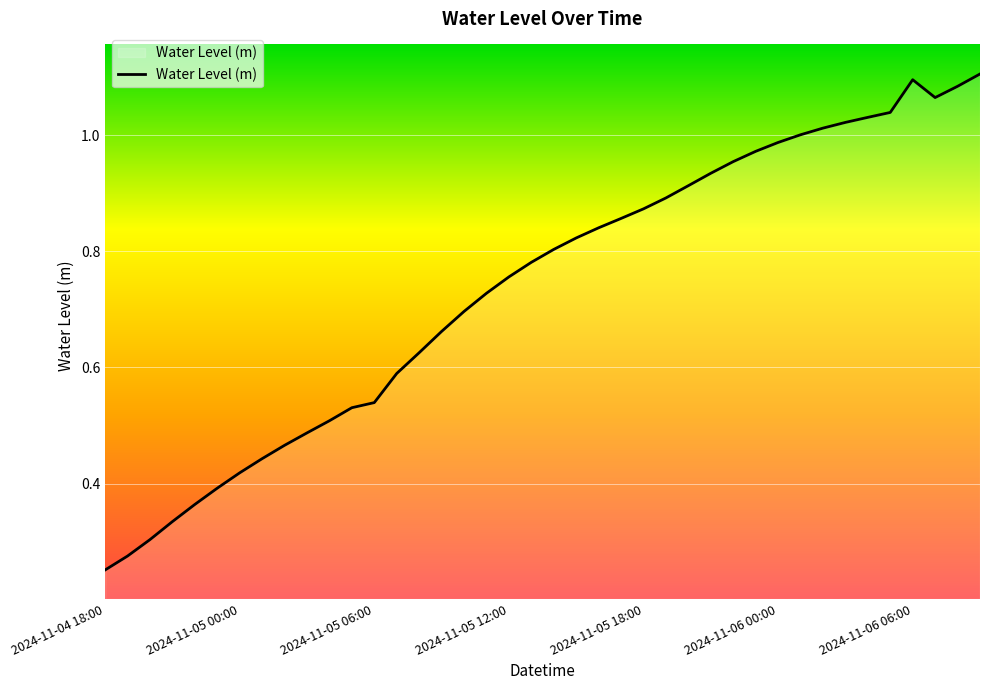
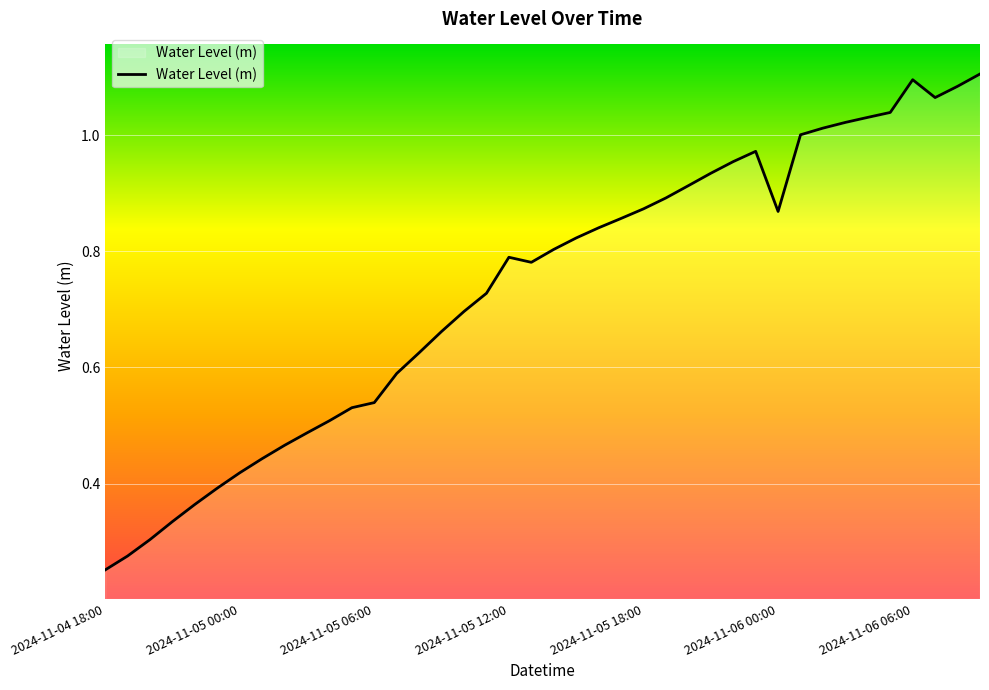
2024-11-05 12:00: 0.76 -> 0.79
2024-11-06 00:00: 0.99 -> 0.87
